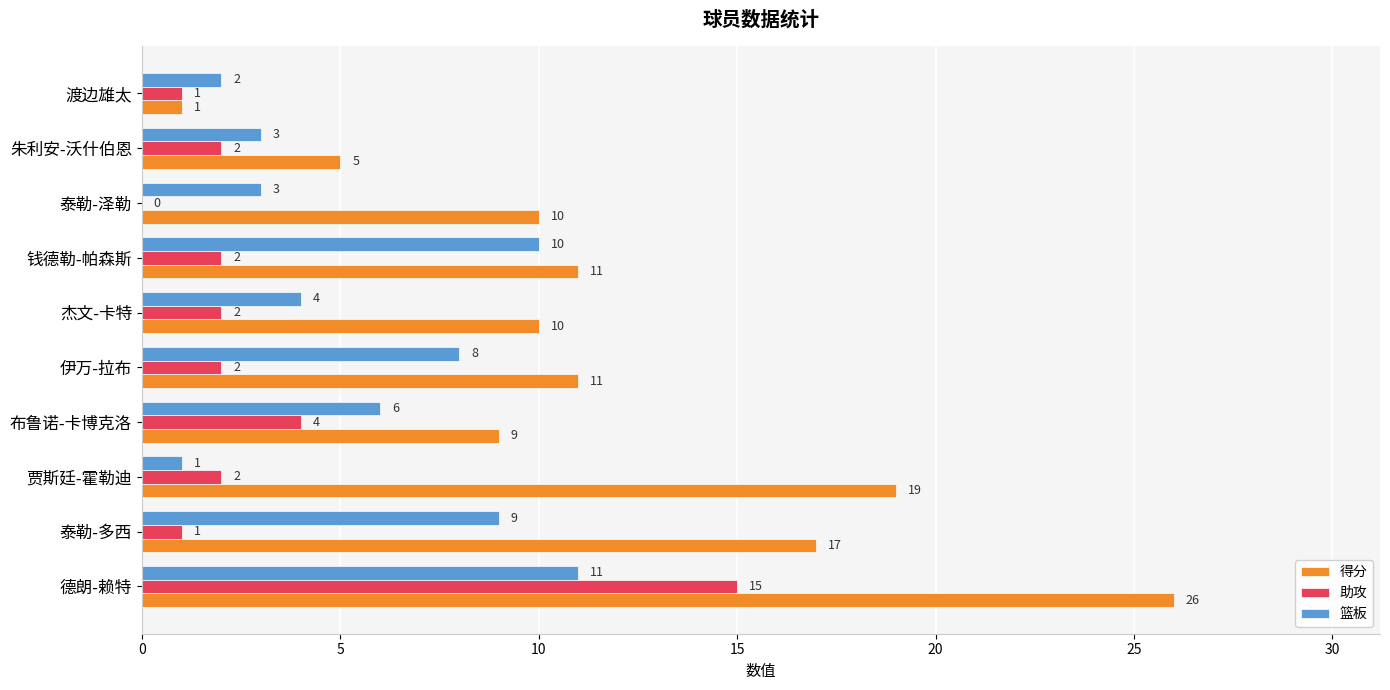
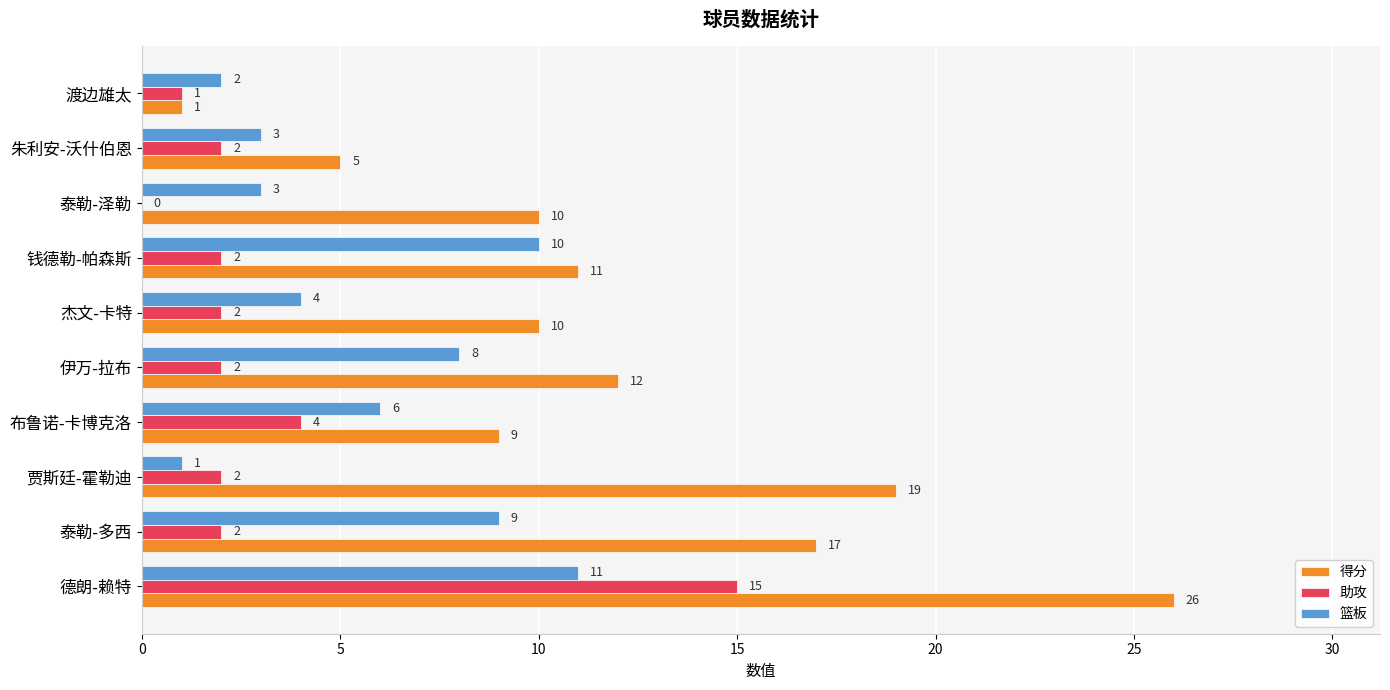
得分, 伊万-拉布: 11 -> 12
助攻, 泰勒-多西: 1 -> 2
